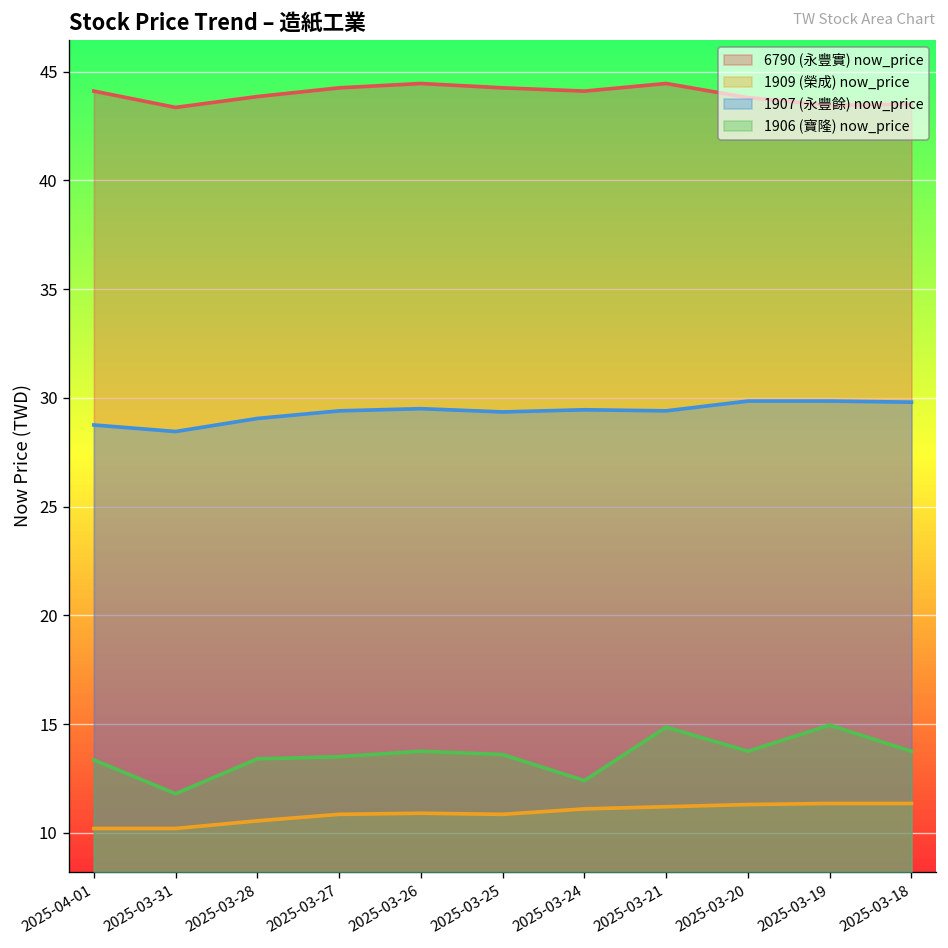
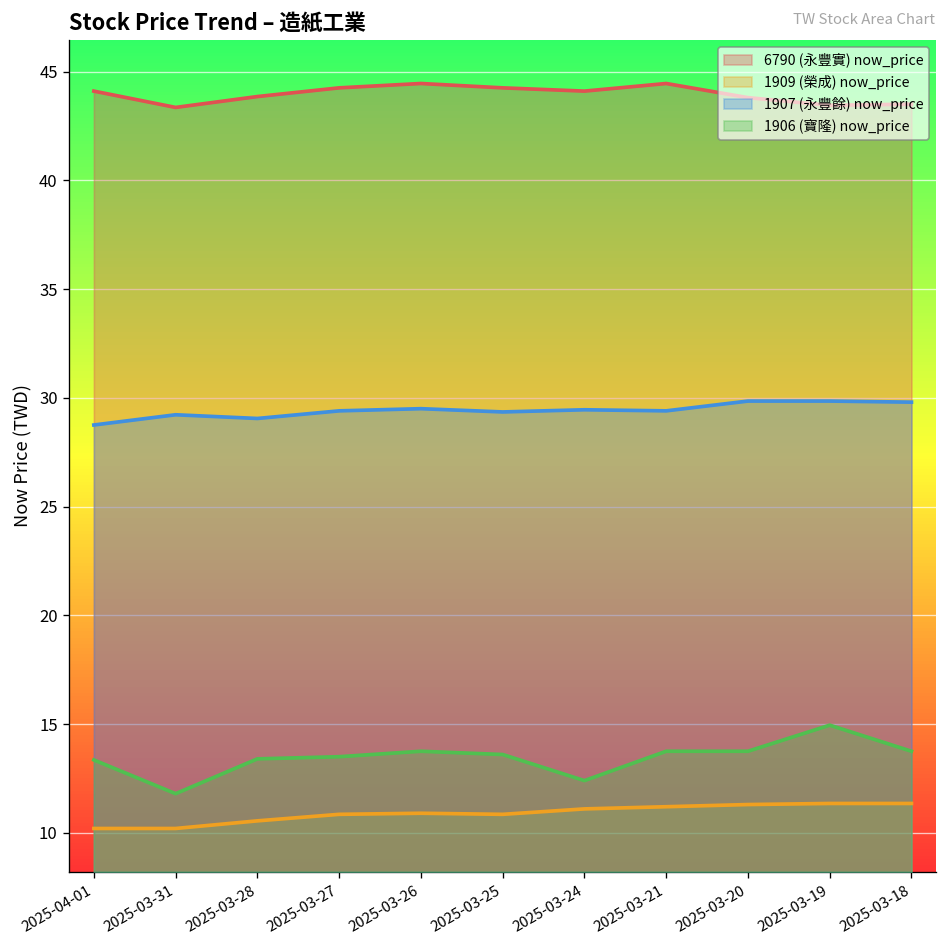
1907 (永豐餘) now_price, 2025-03-31: 28.5 -> 29.2
1906 (寶隆) now_price, 2025-03-21: 14.9 -> 13.8
